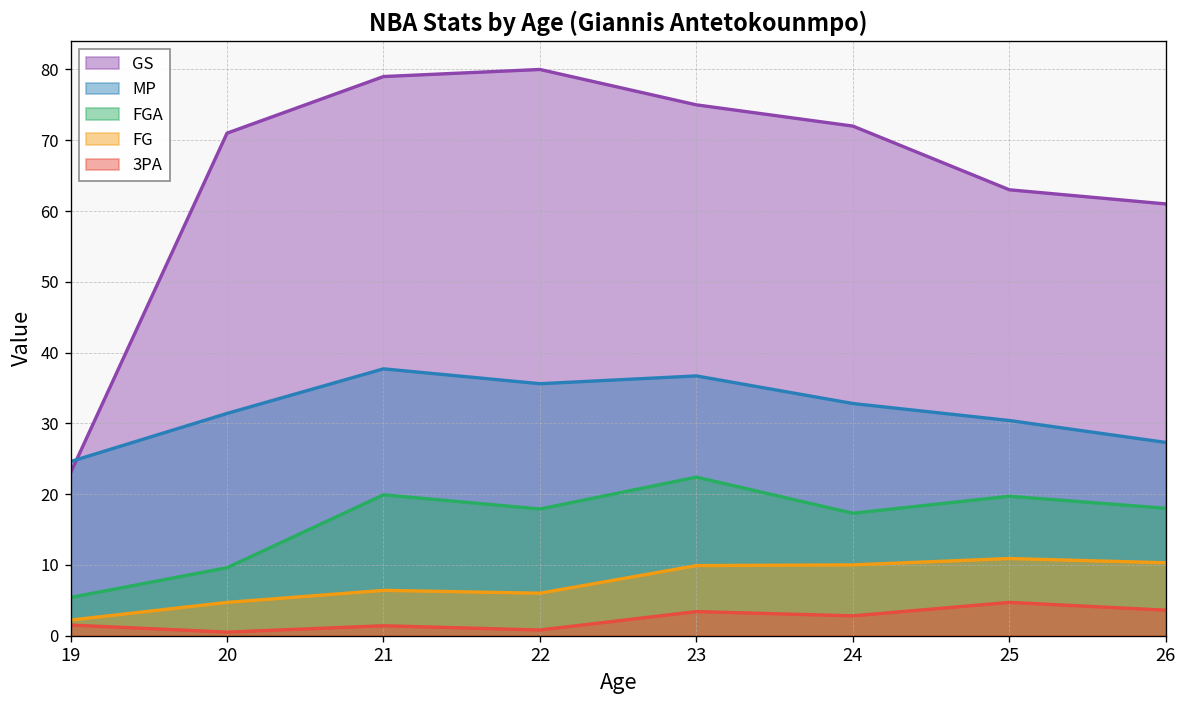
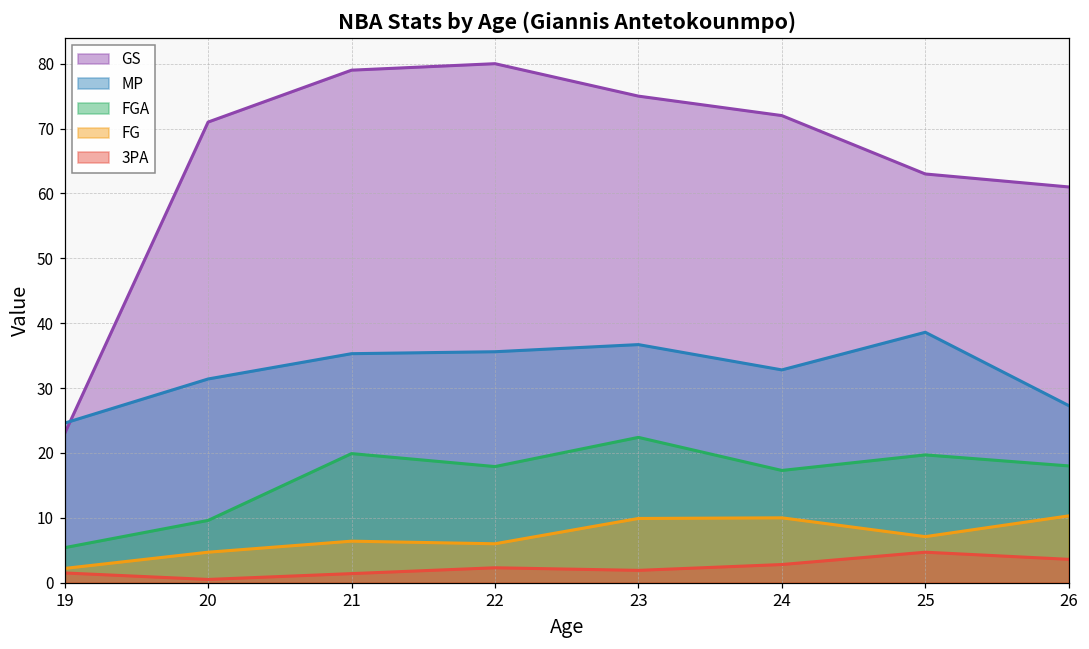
MP, 21: 38 -> 35
3PA, 22: 1 -> 2
3PA, 23: 3 -> 2
MP, 25: 30 -> 39
FG, 25: 11 -> 7
